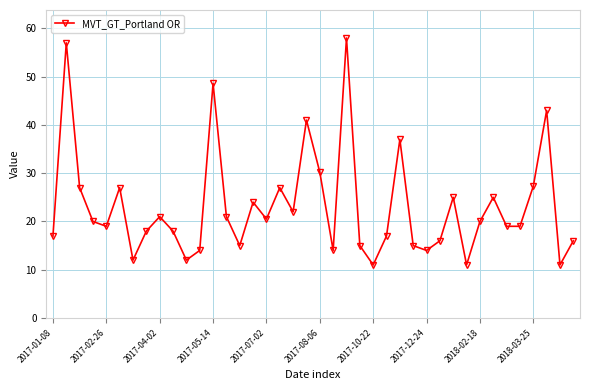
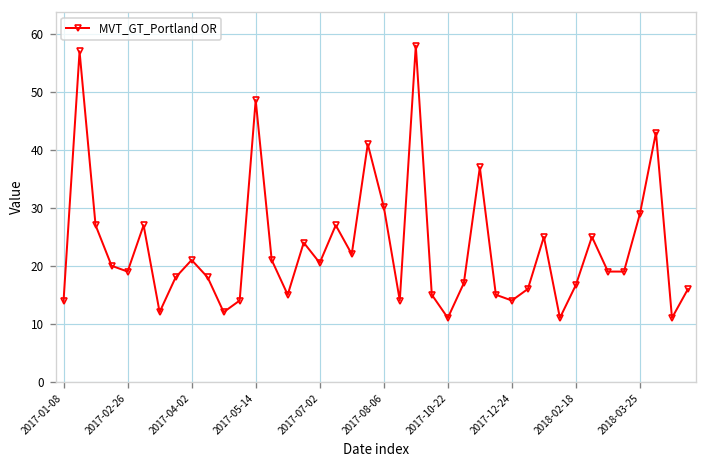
2017-01-08: 17 -> 14
2018-02-18: 20 -> 17
2018-03-25: 27 -> 29
